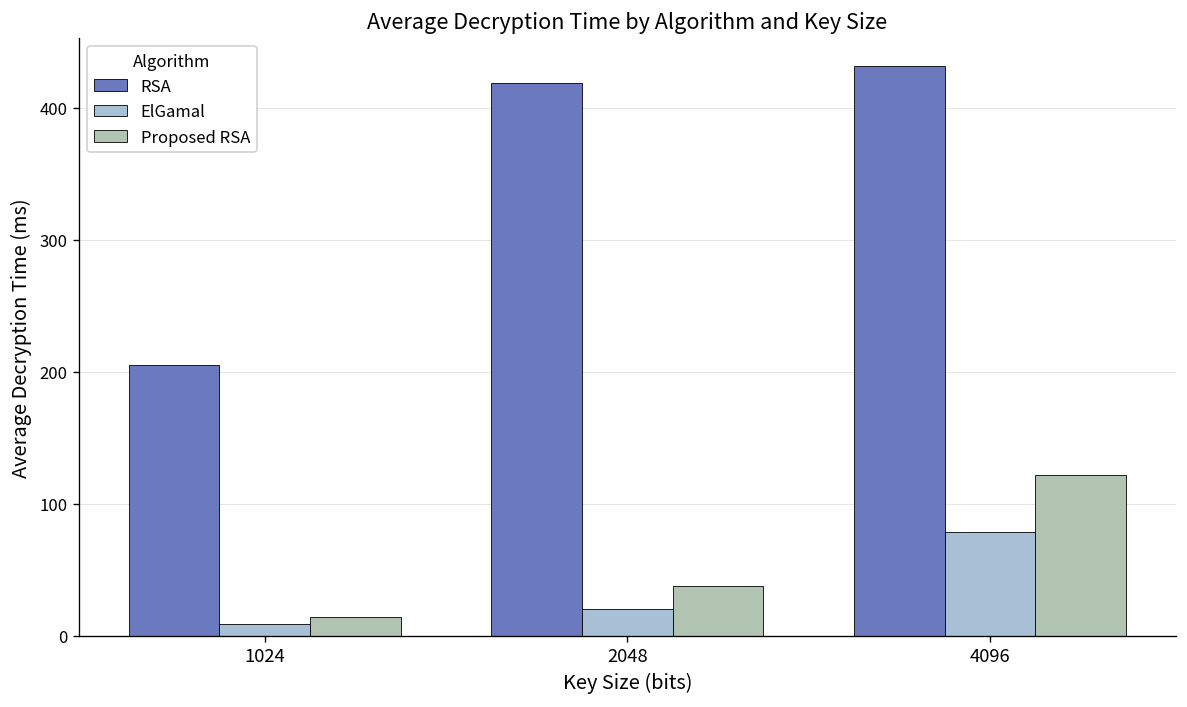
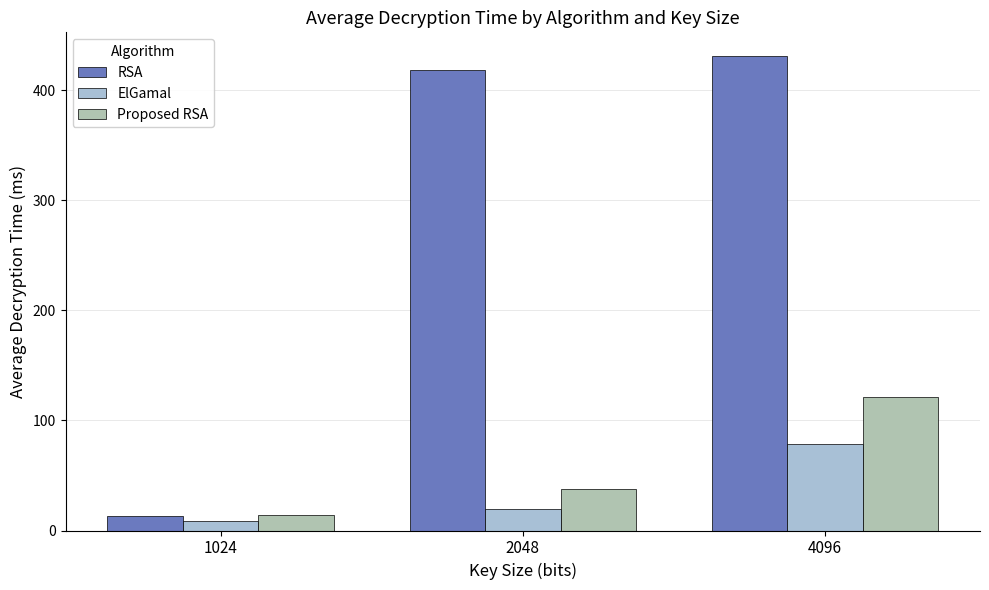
RSA, 1024: 205 -> 13
